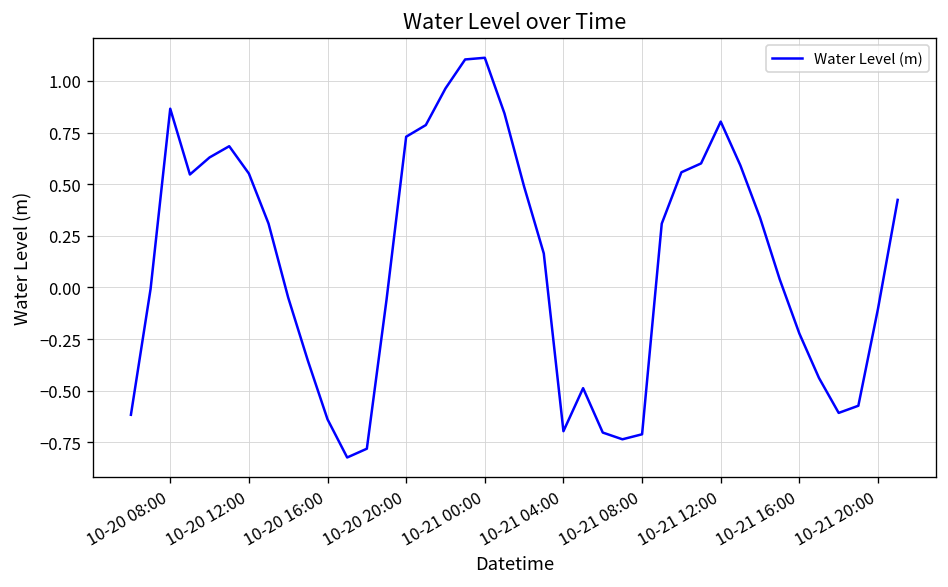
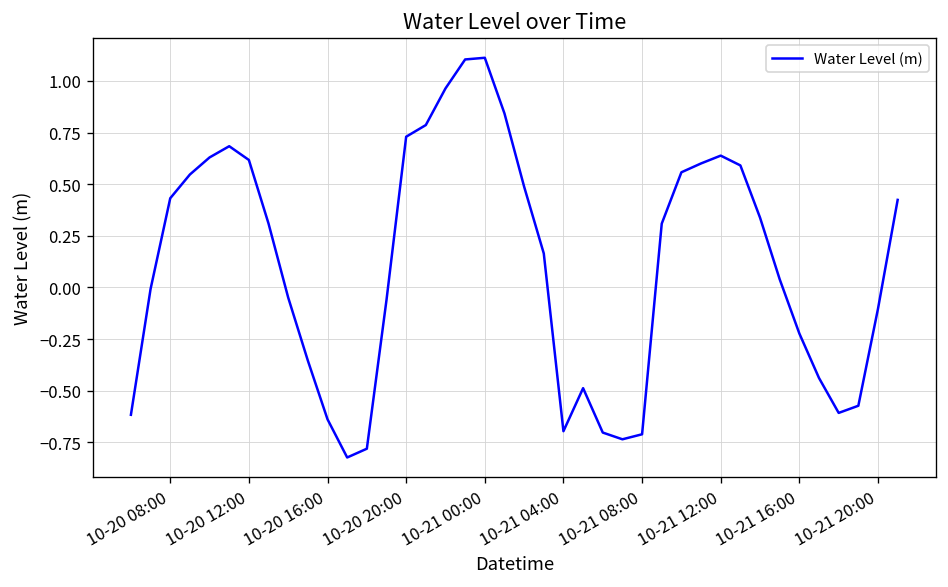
10-20 08:00: 0.87 -> 0.43
10-20 12:00: 0.55 -> 0.62
10-21 12:00: 0.80 -> 0.64
